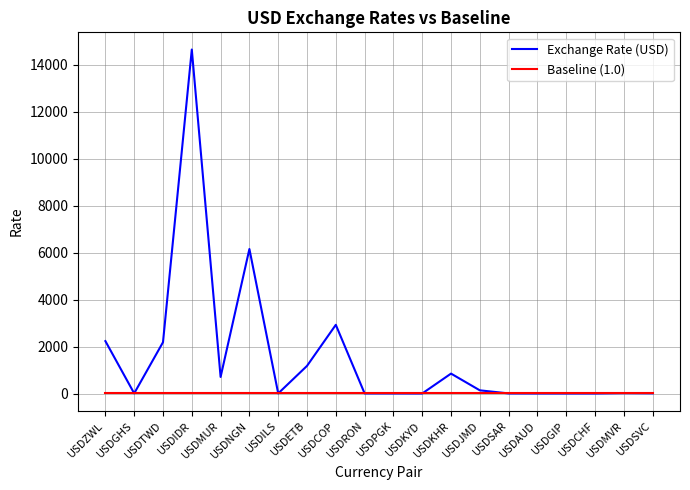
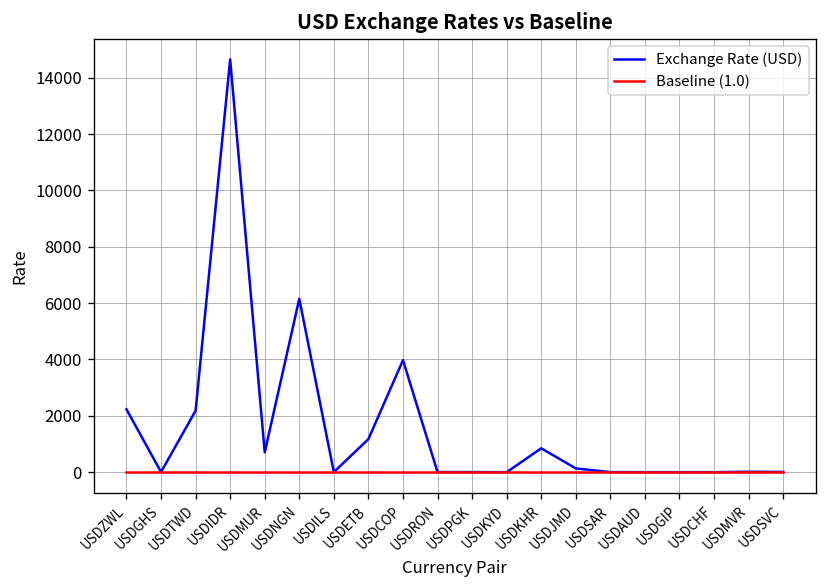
Exchange Rate (USD), USDCOP: 2900 -> 4000
